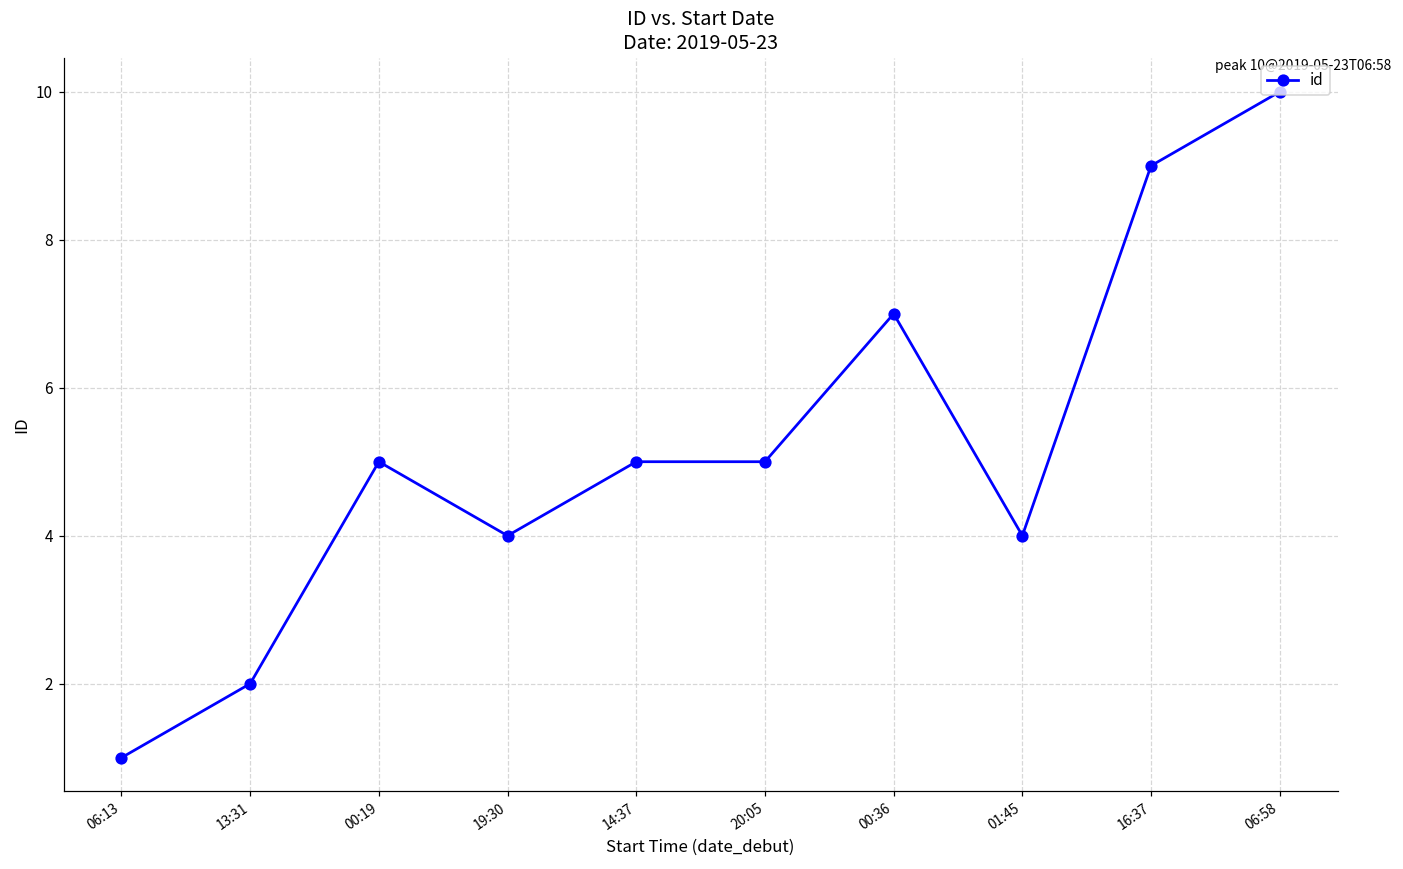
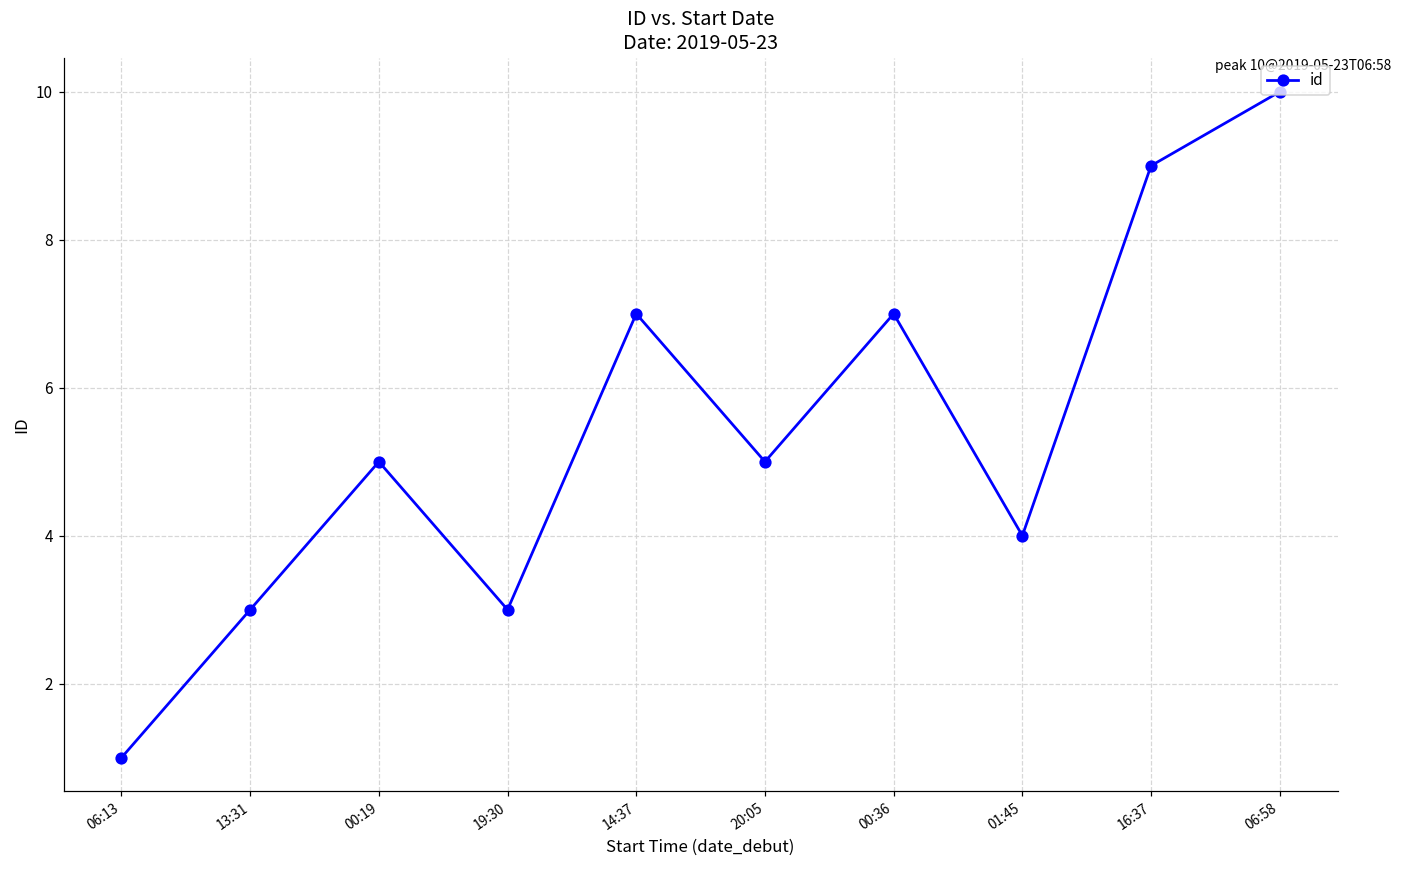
13:31: 2 -> 3
19:30: 4 -> 3
14:37: 5 -> 7
